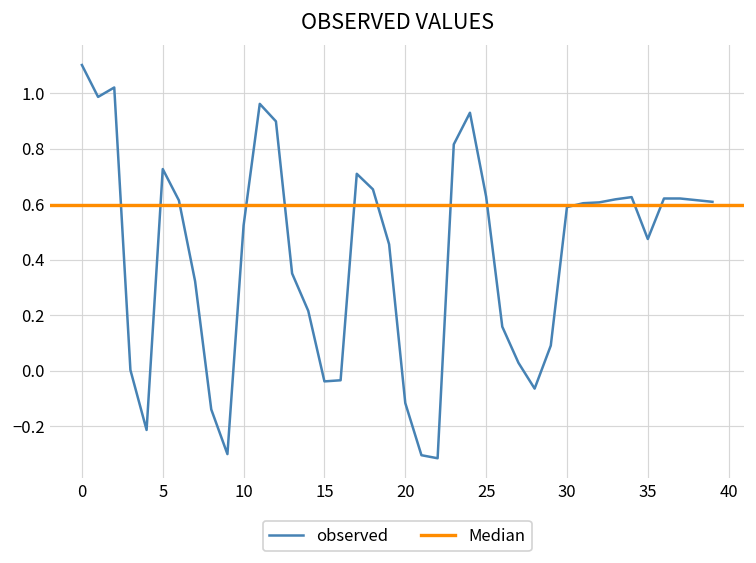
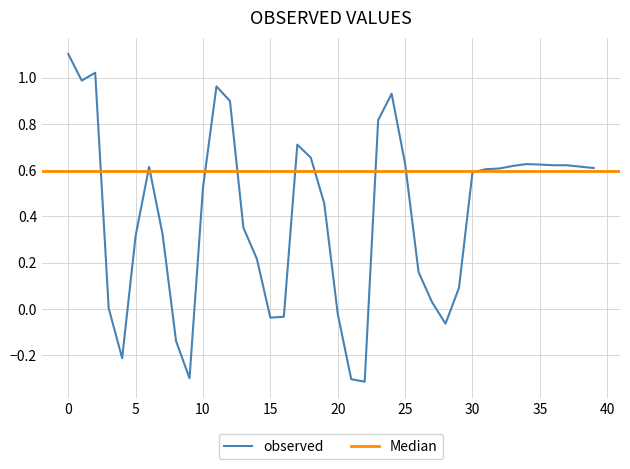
5: 0.73 -> 0.32
20: -0.12 -> -0.02
35: 0.48 -> 0.62
